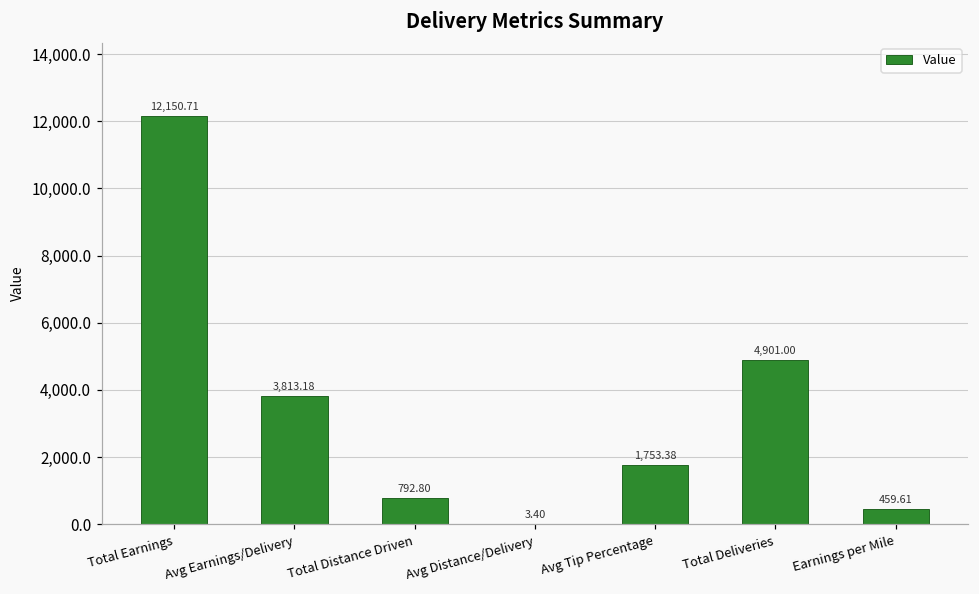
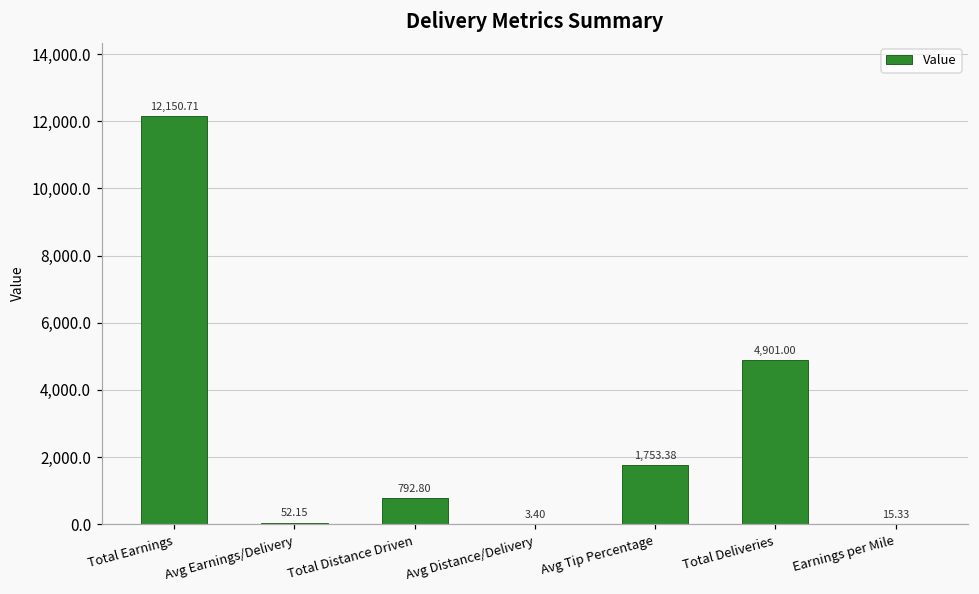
Avg Earnings/Delivery: 3,813.18 -> 52.15
Earnings per Mile: 459.61 -> 15.33
